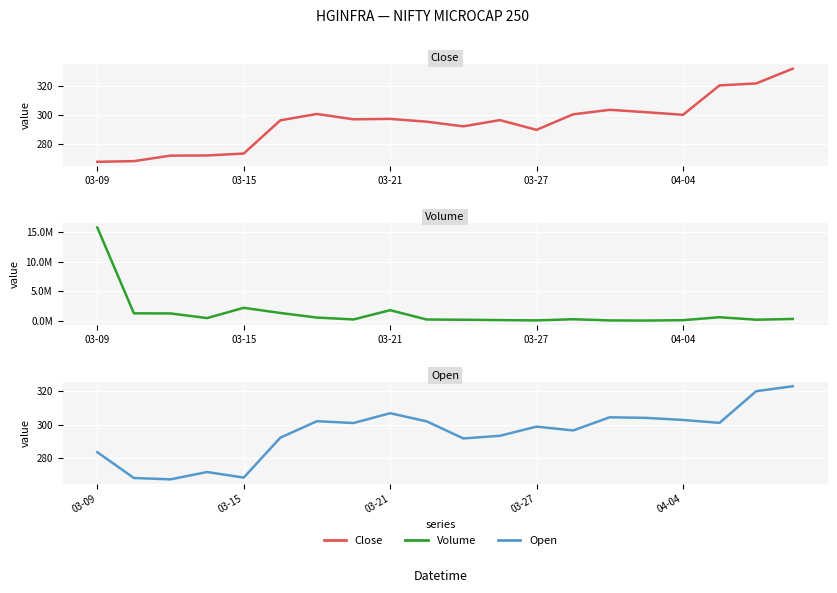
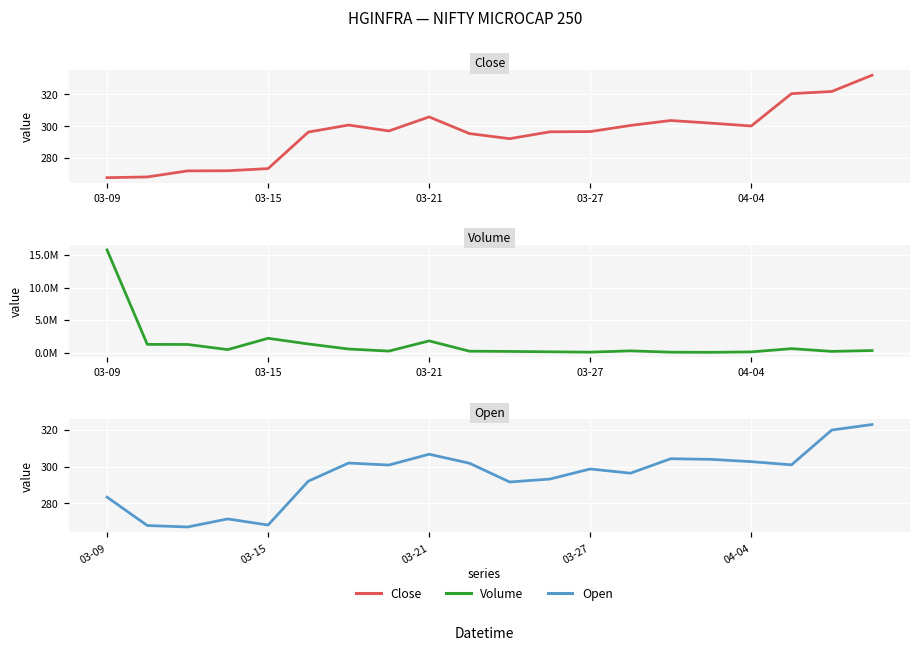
Close, 03-21: 297 -> 306
Close, 03-27: 290 -> 297
